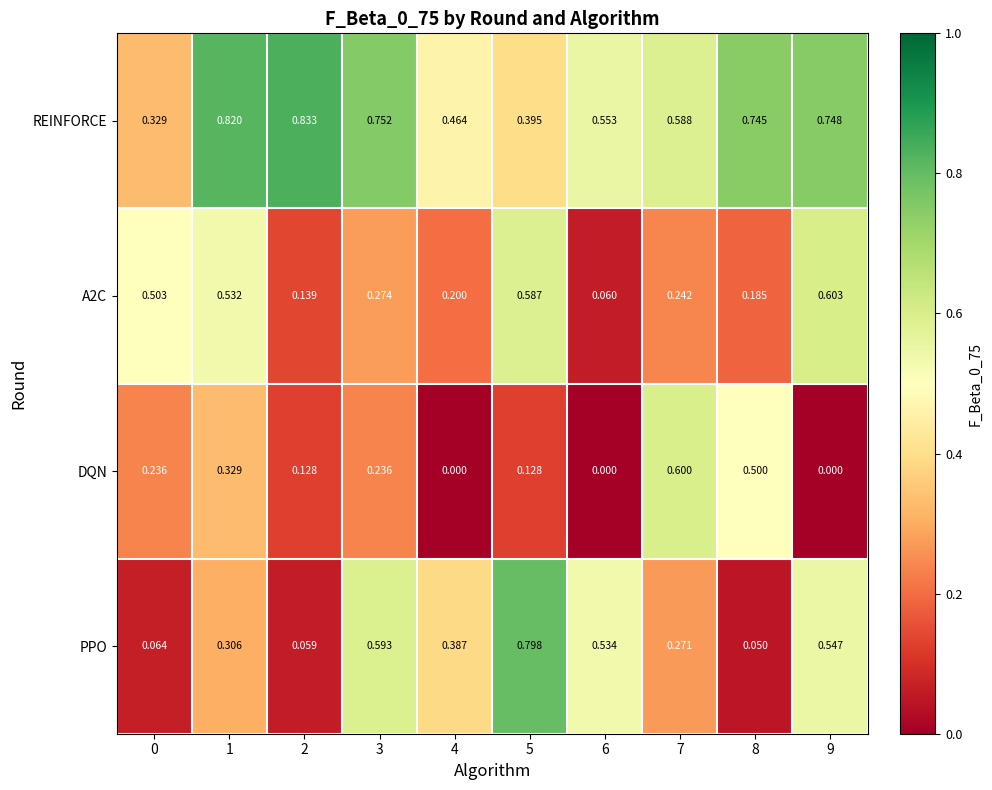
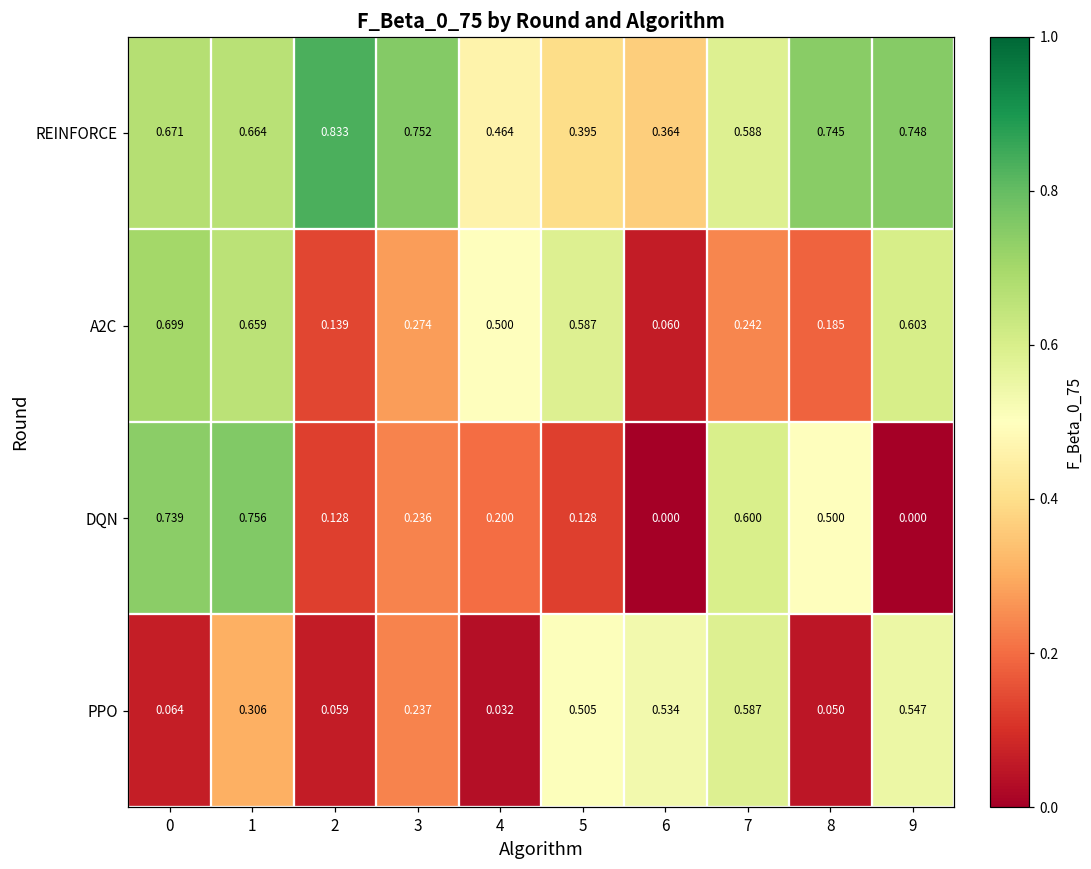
REINFORCE, 0: 0.329 -> 0.671
REINFORCE, 1: 0.820 -> 0.664
REINFORCE, 6: 0.553 -> 0.364
A2C, 0: 0.503 -> 0.699
A2C, 1: 0.532 -> 0.659
A2C, 4: 0.200 -> 0.500
DQN, 0: 0.236 -> 0.739
DQN, 1: 0.329 -> 0.756
DQN, 4: 0.000 -> 0.200
PPO, 3: 0.593 -> 0.237
PPO, 4: 0.387 -> 0.032
PPO, 5: 0.798 -> 0.505
PPO, 7: 0.271 -> 0.587
